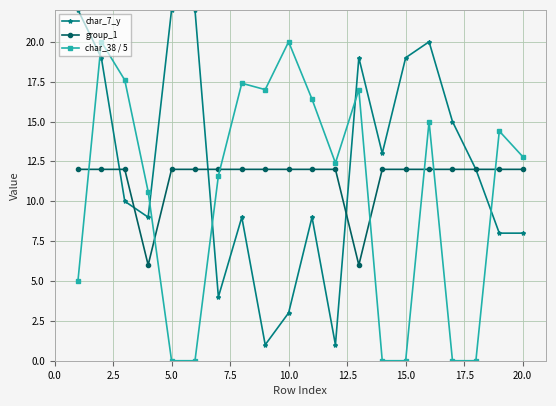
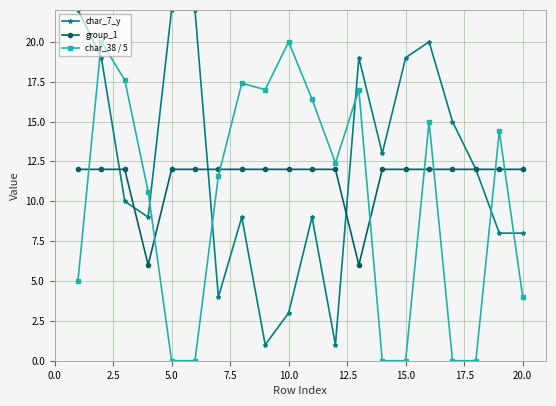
char_38 / 5, 20.0: 12.8 -> 4.0
